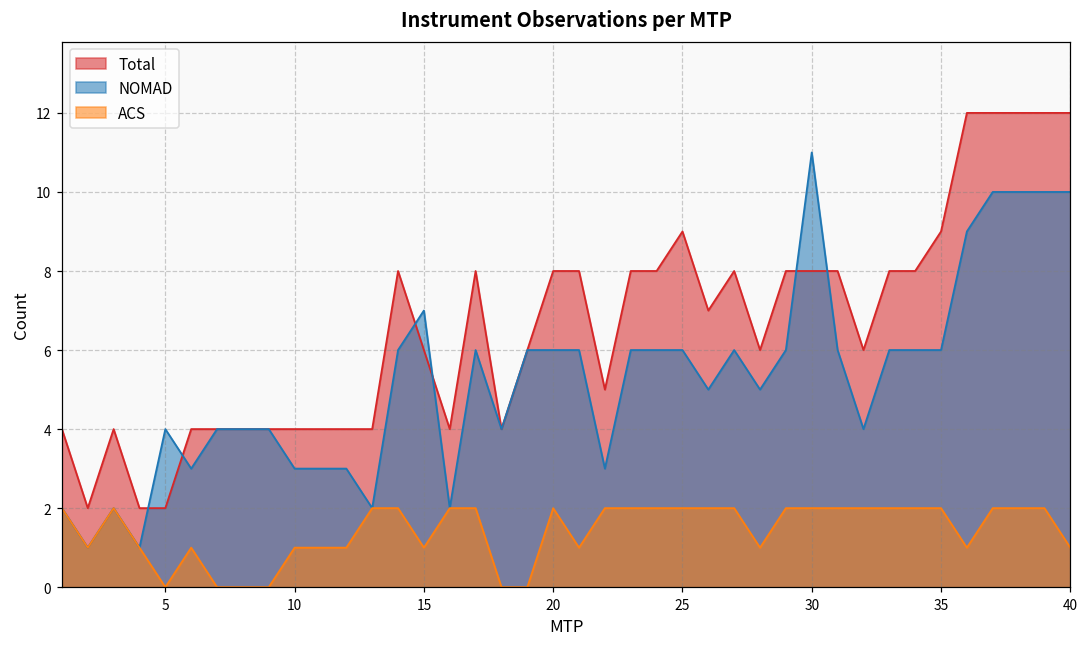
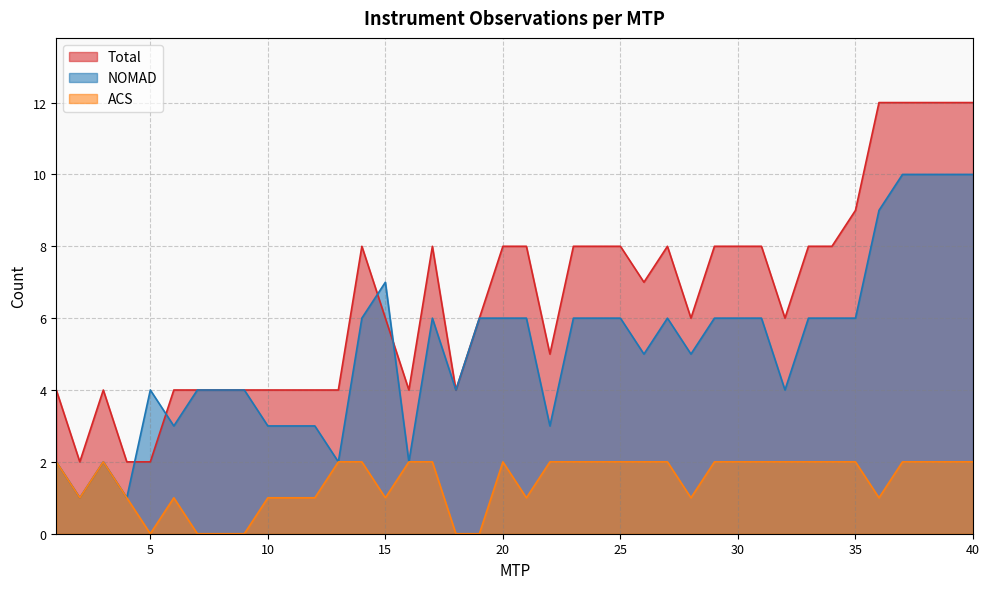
Total, 25: 9 -> 8
NOMAD, 30: 11 -> 6
ACS, 40: 1 -> 2
